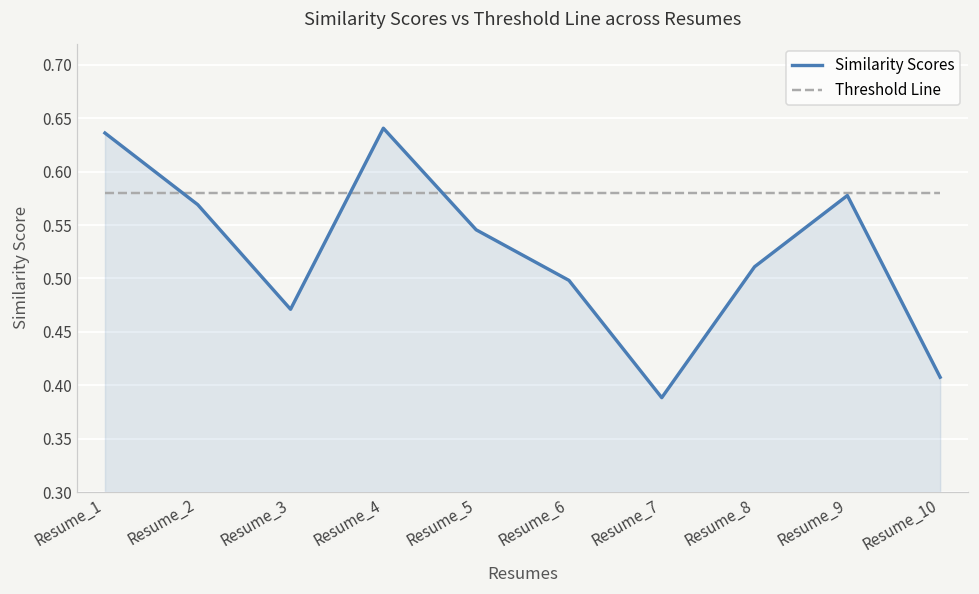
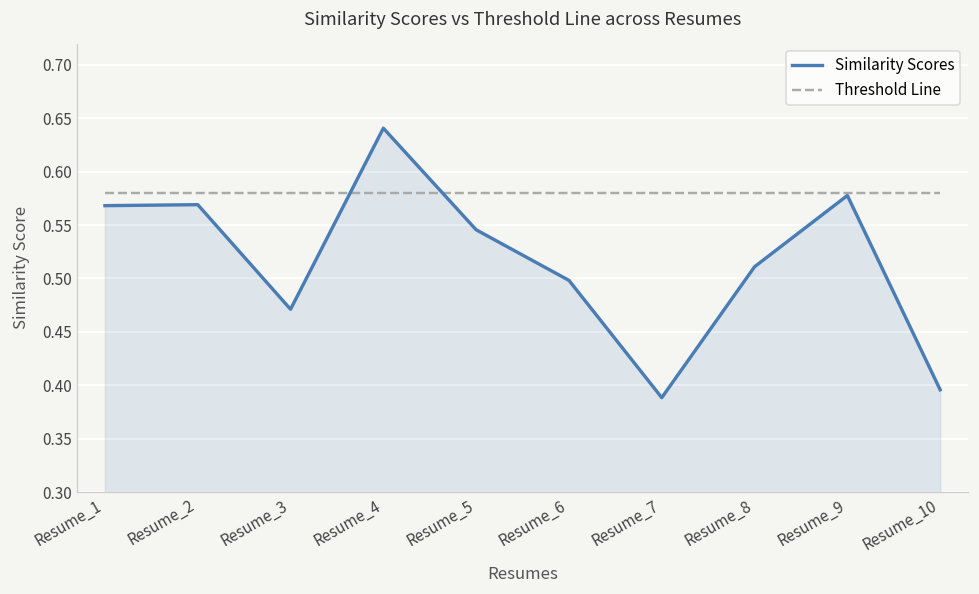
Similarity Scores, Resume_1: 0.64 -> 0.57
Similarity Scores, Resume_10: 0.41 -> 0.40
